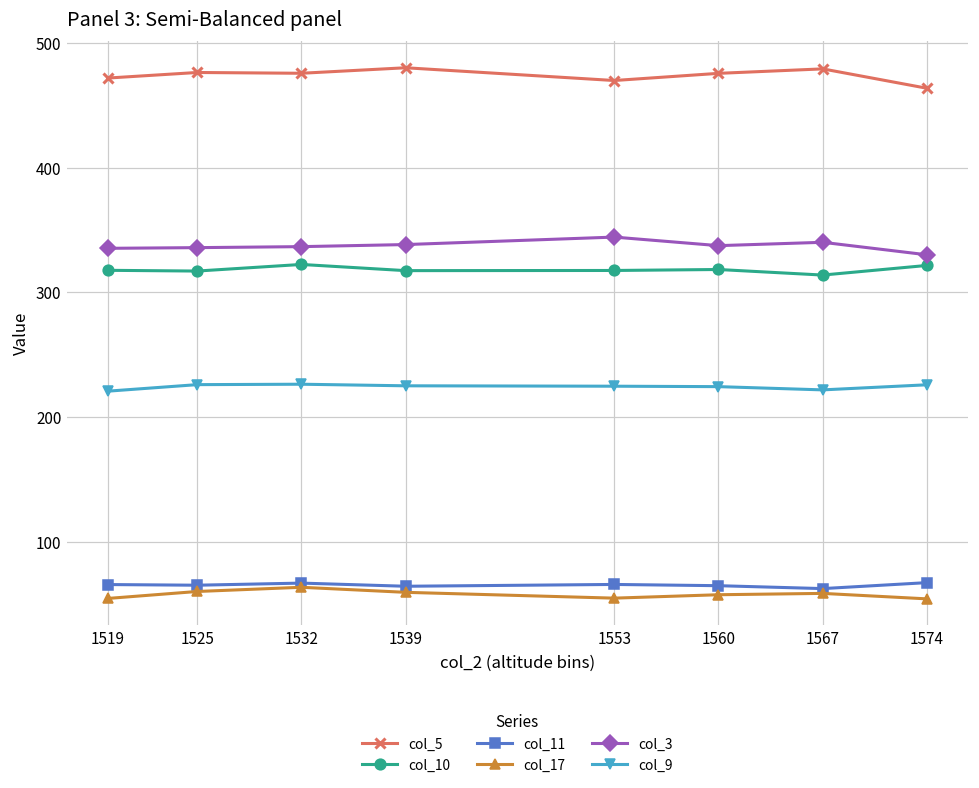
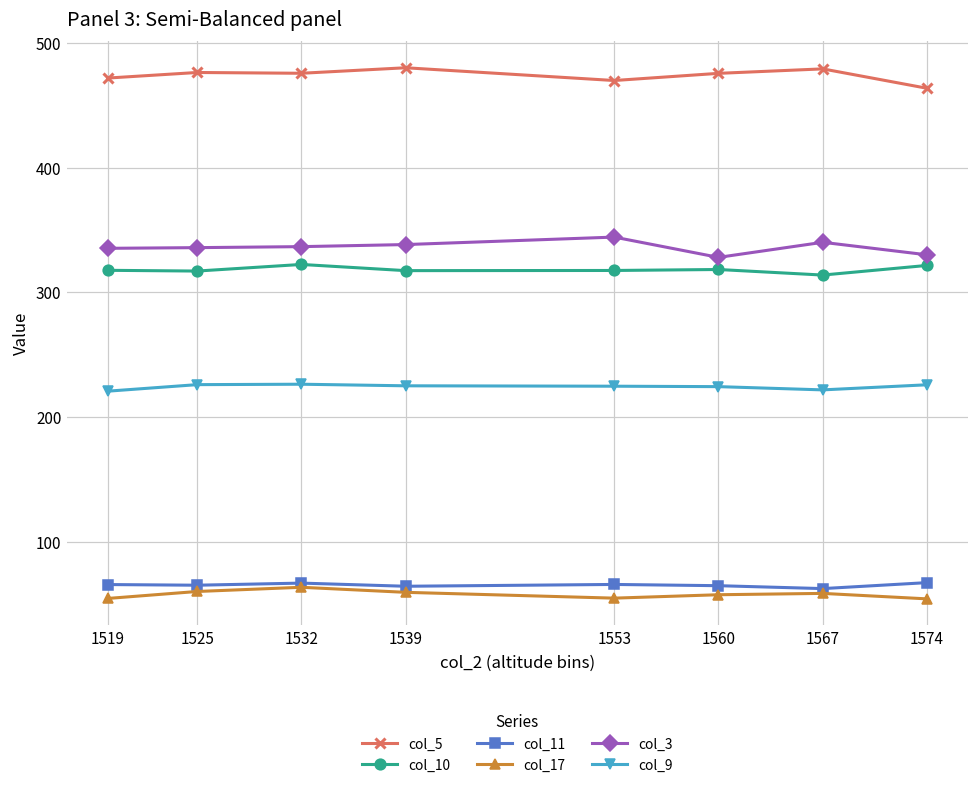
col_3, 1560: 337 -> 328
